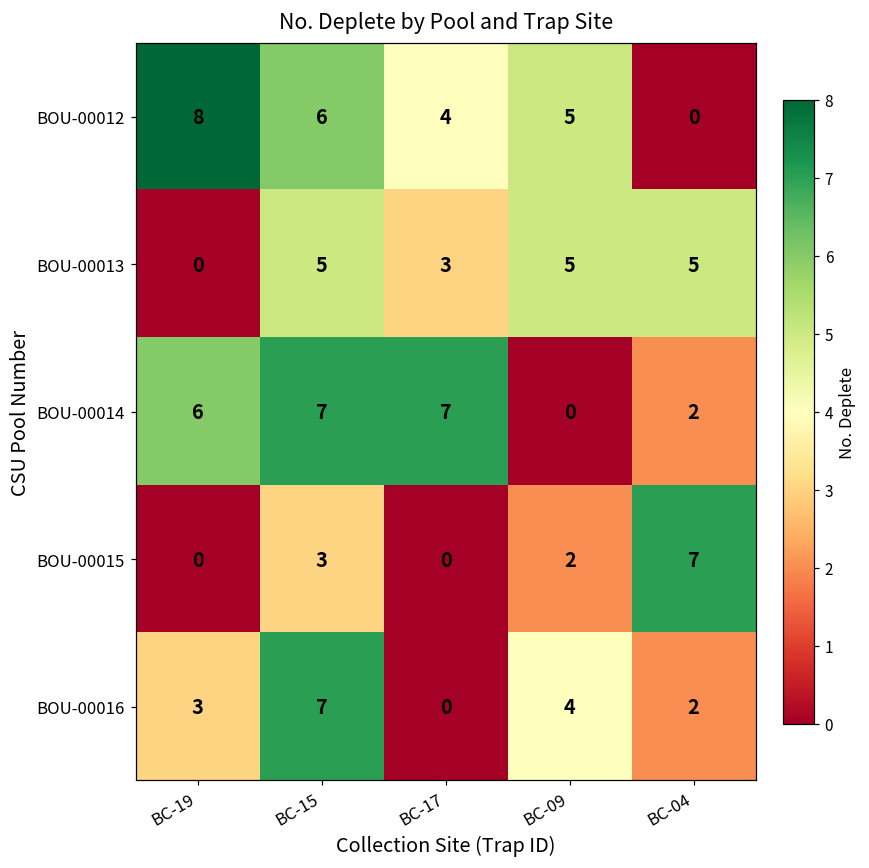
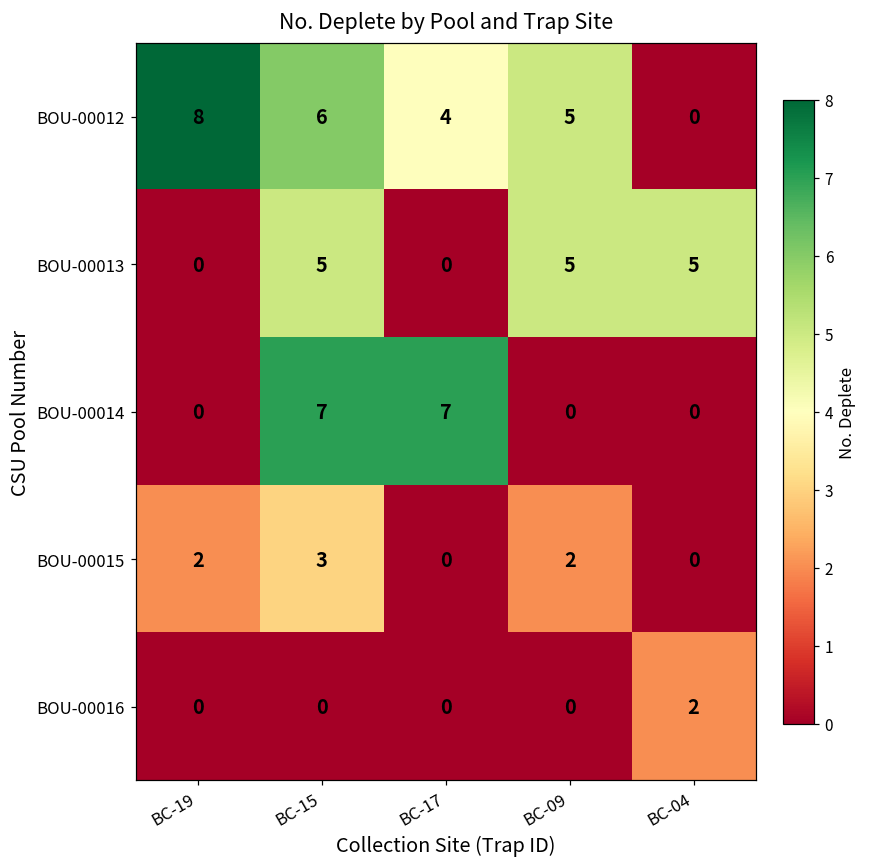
BOU-00013, BC-17: 3 -> 0
BOU-00014, BC-19: 6 -> 0
BOU-00014, BC-04: 2 -> 0
BOU-00015, BC-19: 0 -> 2
BOU-00015, BC-04: 7 -> 0
BOU-00016, BC-19: 3 -> 0
BOU-00016, BC-15: 7 -> 0
BOU-00016, BC-09: 4 -> 0
